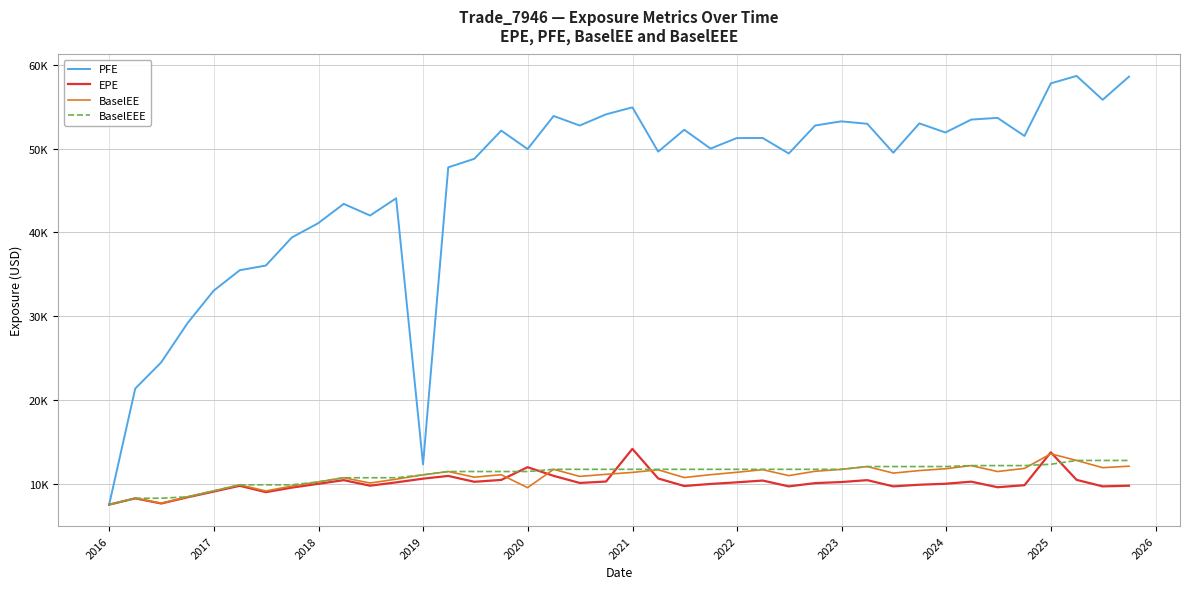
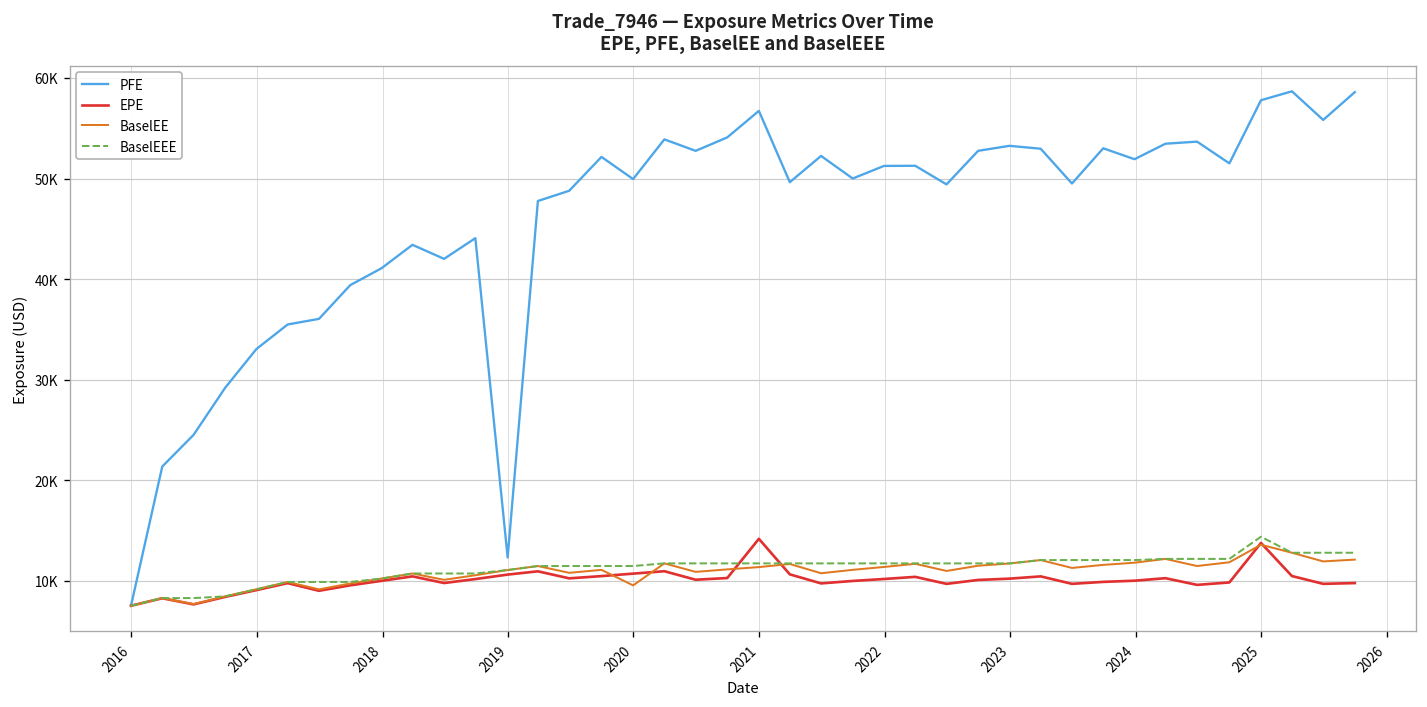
EPE, 2020: 12000 -> 11000
PFE, 2021: 55000 -> 57000
BaselEEE, 2025: 12000 -> 14000
